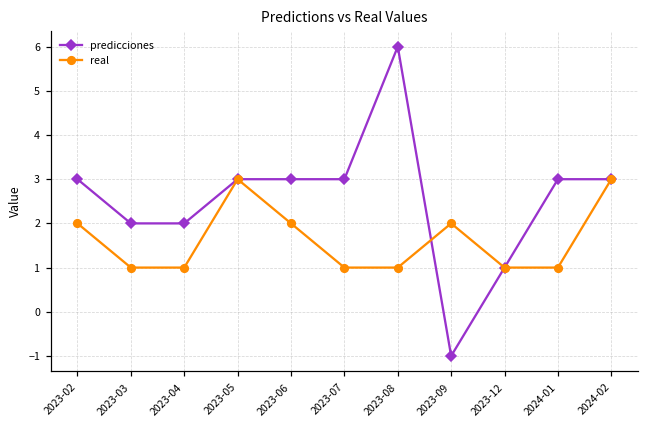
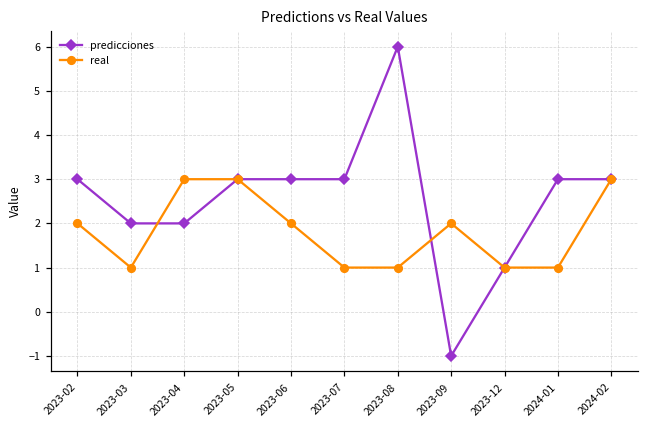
real, 2023-04: 1 -> 3
